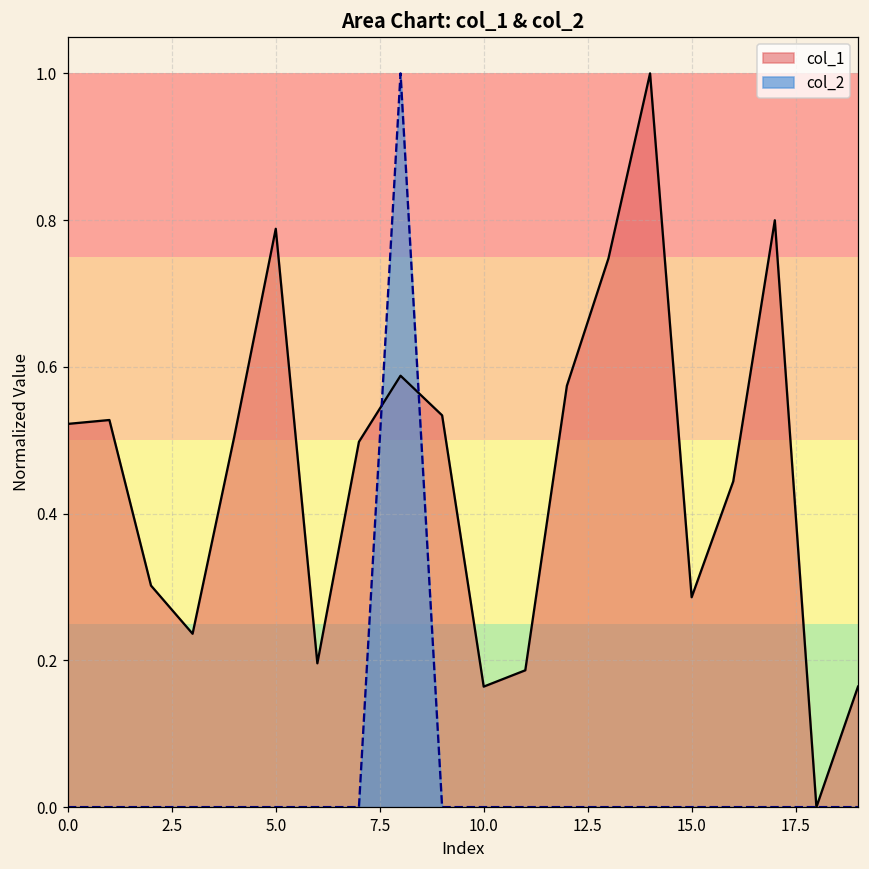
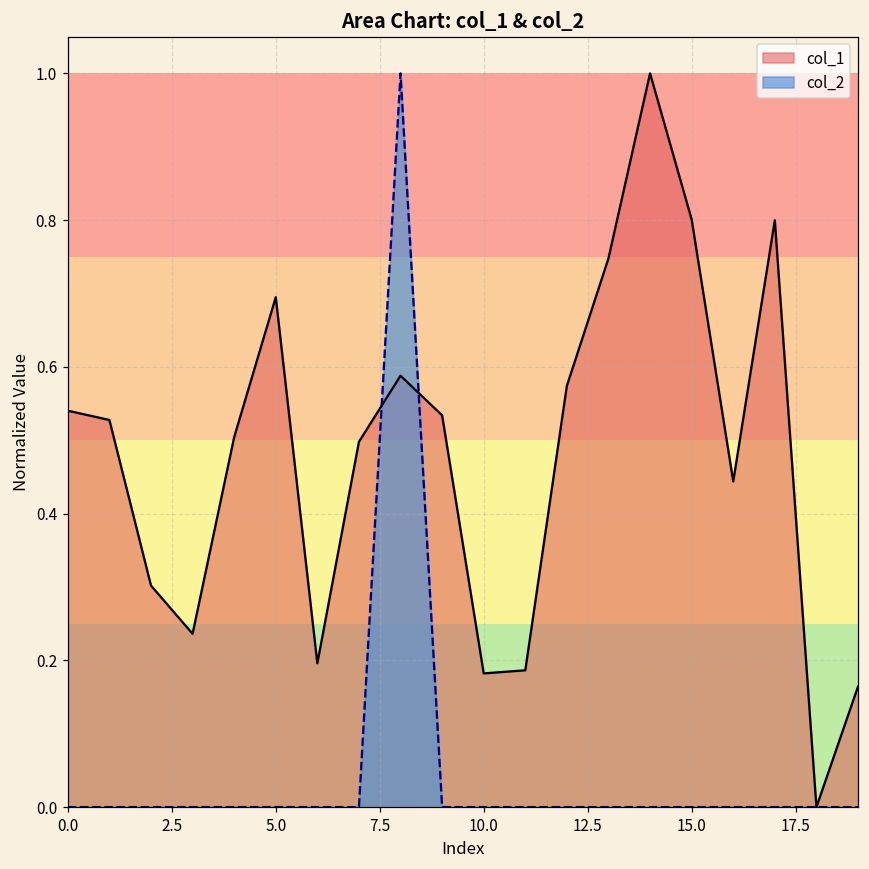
col_1, 0.0: 0.52 -> 0.54
col_1, 5.0: 0.79 -> 0.69
col_1, 10.0: 0.16 -> 0.18
col_1, 15.0: 0.29 -> 0.80
